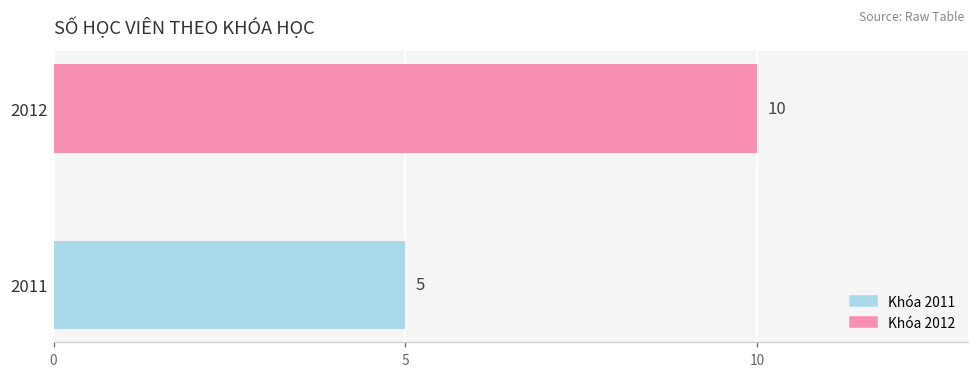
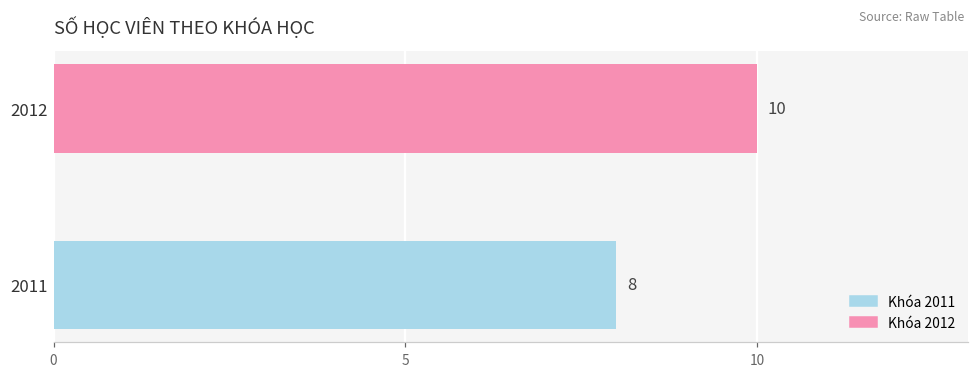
2011: 5 -> 8
